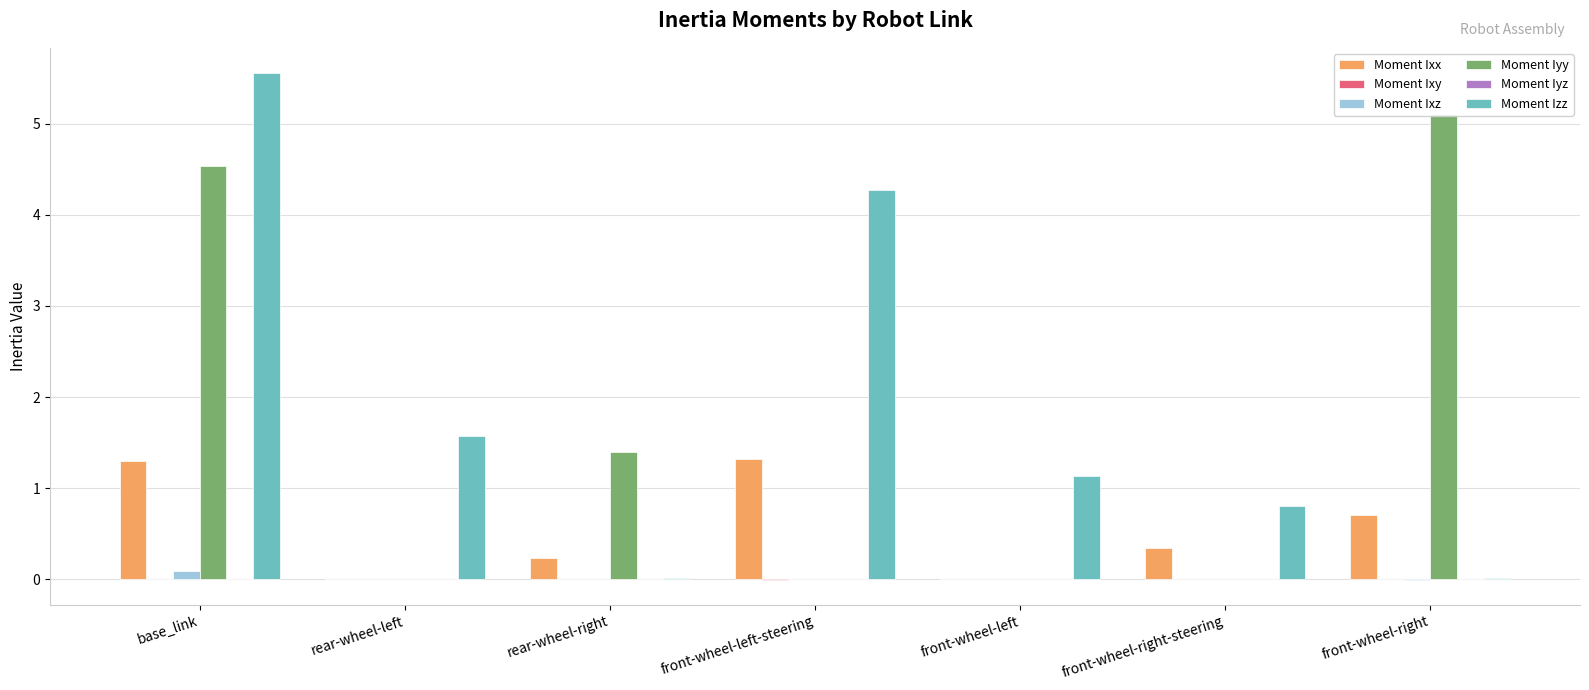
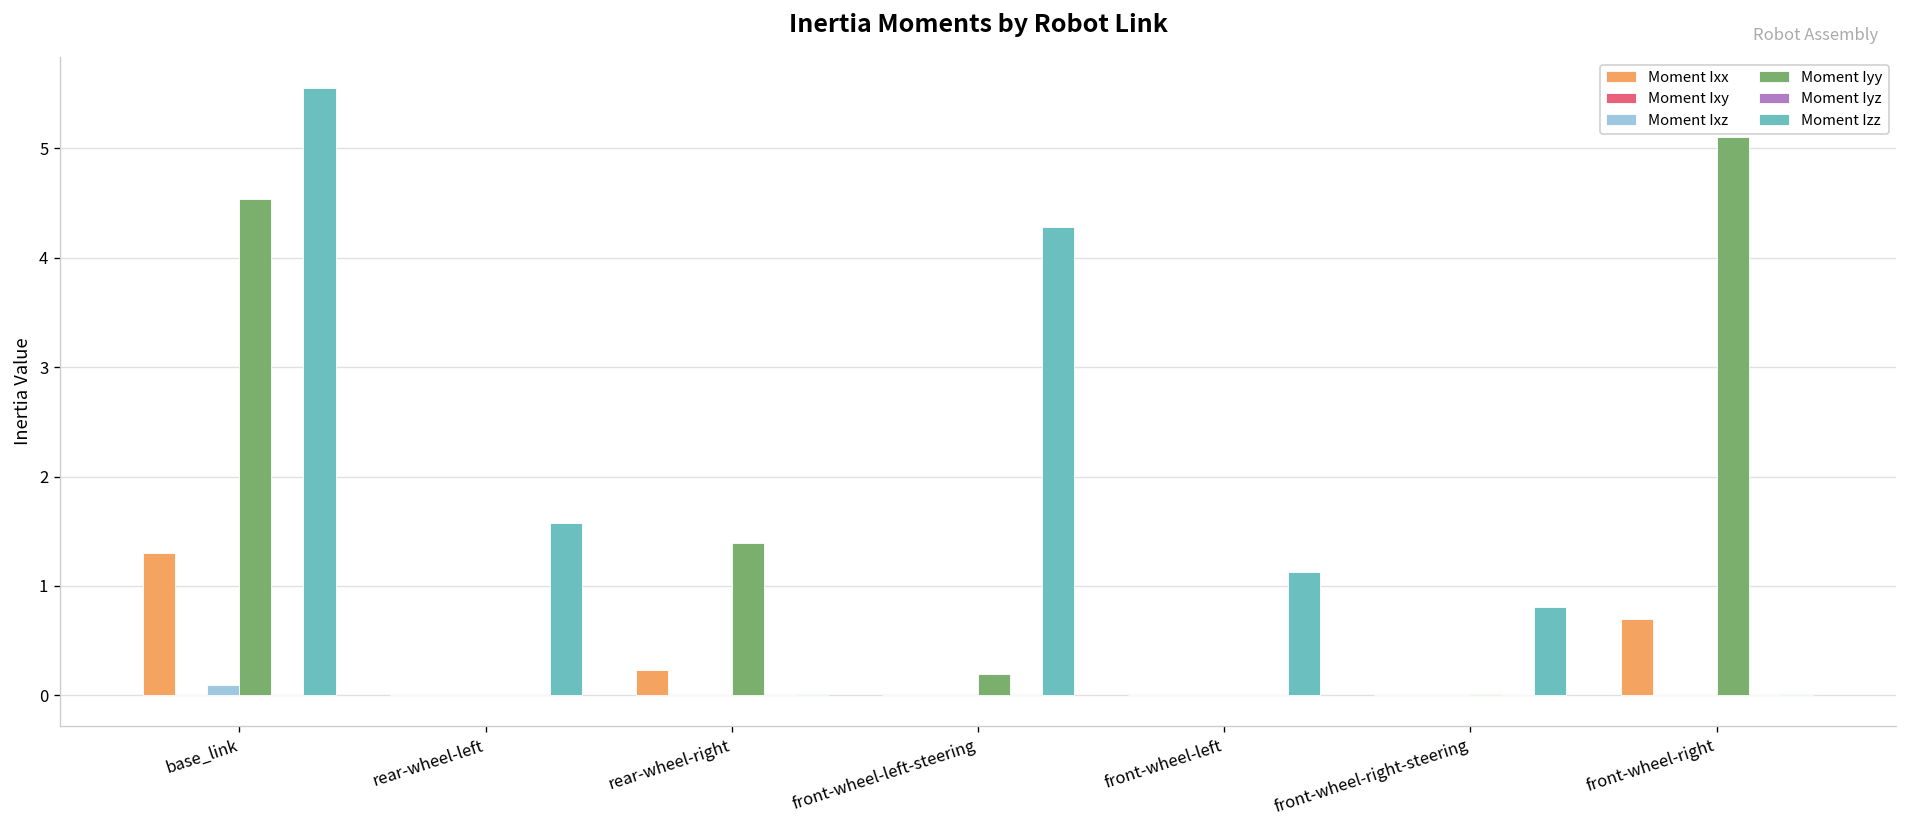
Moment Ixx, front-wheel-left-steering: 1.3 -> 0.0
Moment Iyy, front-wheel-left-steering: 0.0 -> 0.2
Moment Ixx, front-wheel-right-steering: 0.3 -> 0.0
